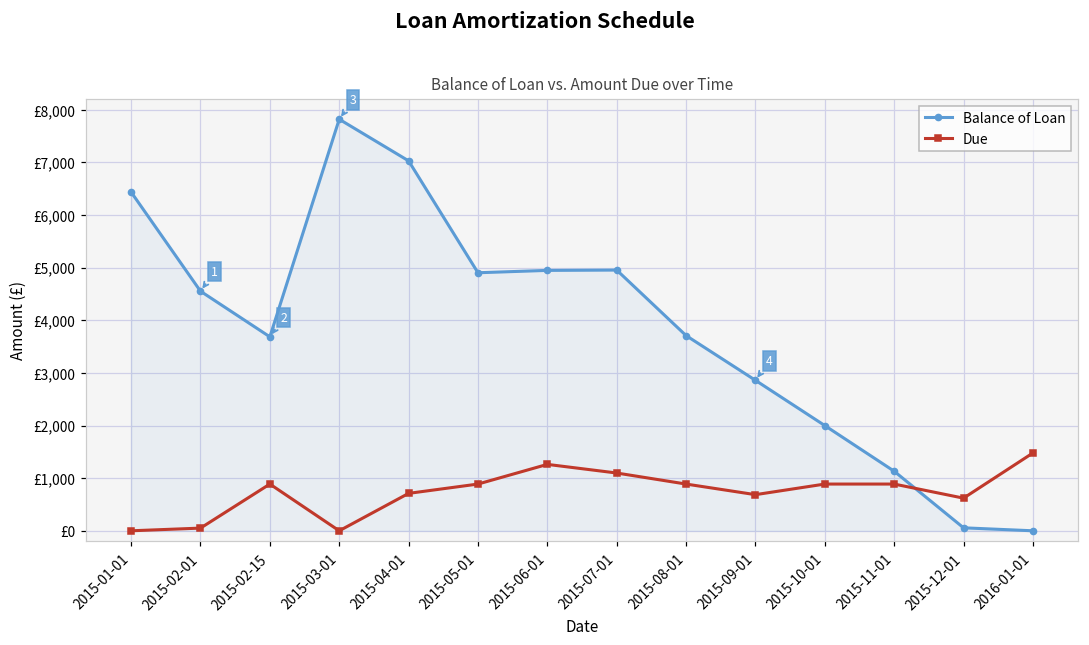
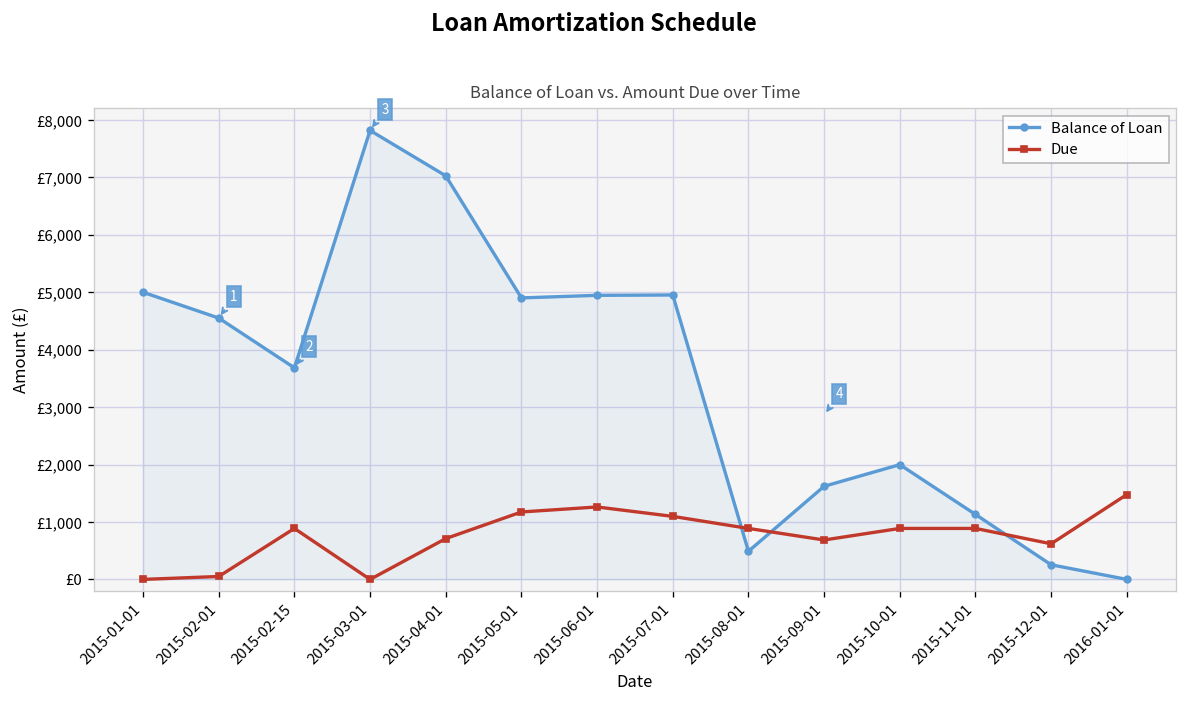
Balance of Loan, 2015-01-01: £6,400 -> £5,000
Due, 2015-05-01: £900 -> £1,200
Balance of Loan, 2015-08-01: £3,700 -> £500
Balance of Loan, 2015-09-01: £2,900 -> £1,600
Balance of Loan, 2015-12-01: £100 -> £300
